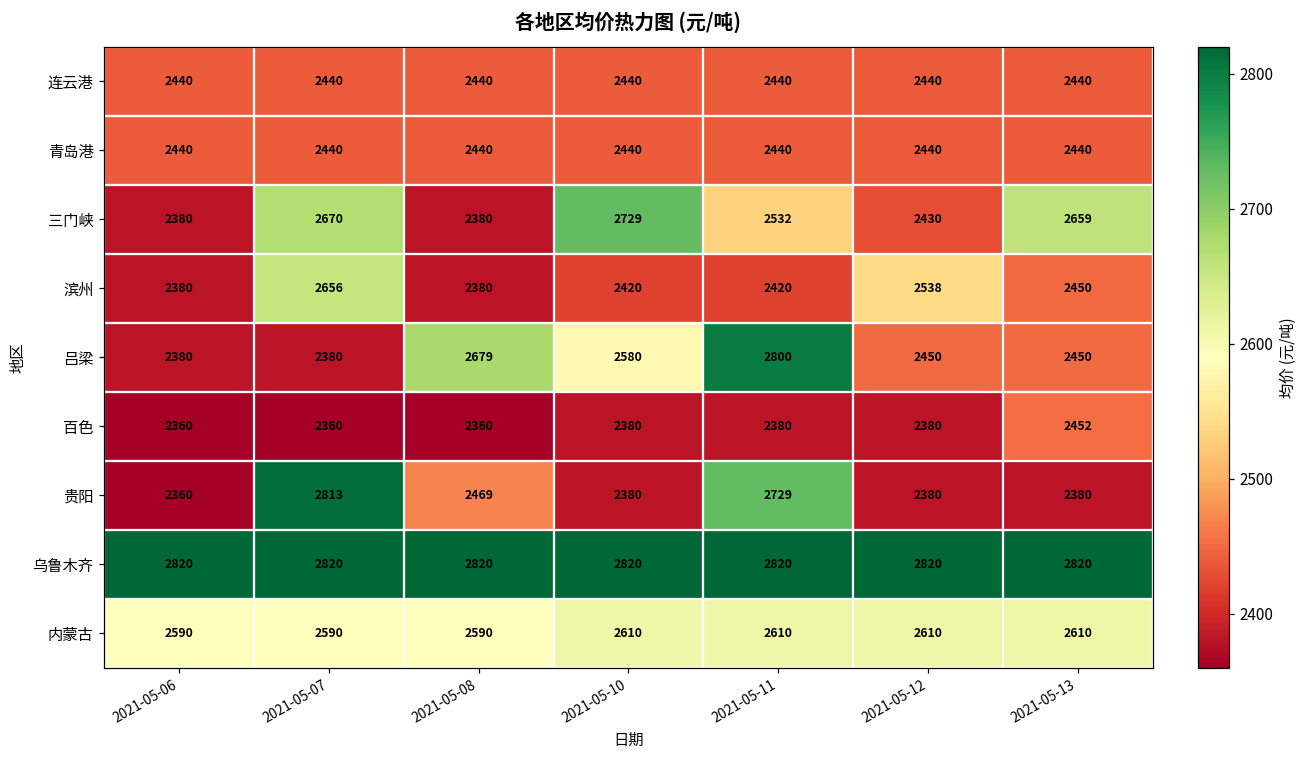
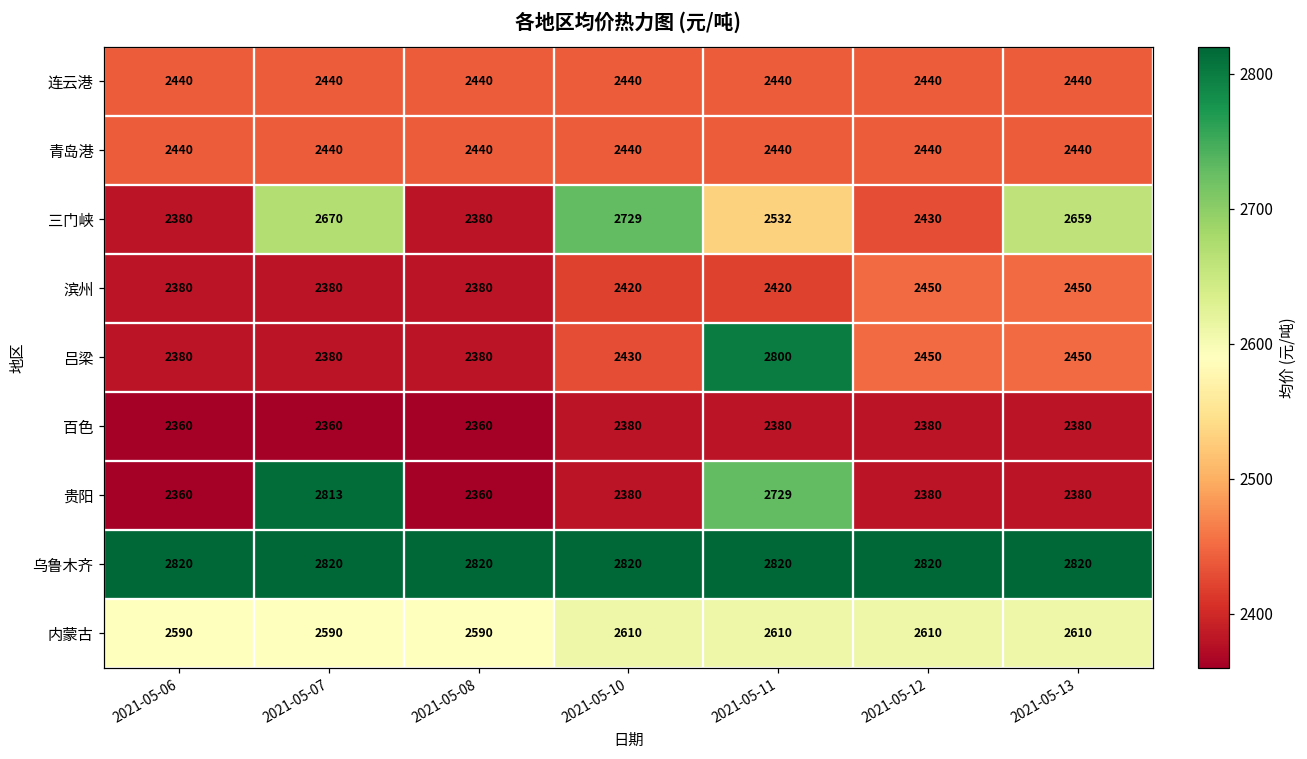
滨州, 2021-05-07: 2656 -> 2380
滨州, 2021-05-12: 2538 -> 2450
吕梁, 2021-05-08: 2679 -> 2380
吕梁, 2021-05-10: 2580 -> 2430
百色, 2021-05-13: 2452 -> 2380
贵阳, 2021-05-08: 2469 -> 2360
